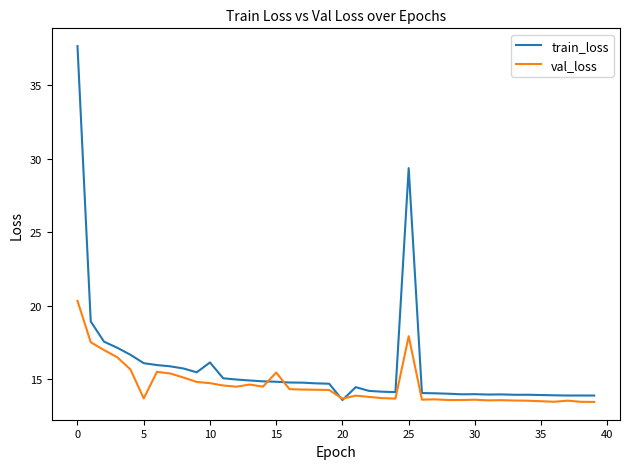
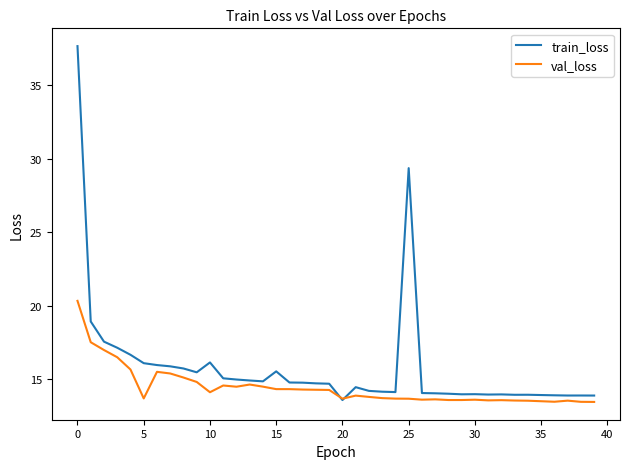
val_loss, 10: 14.7 -> 14.1
train_loss, 15: 14.8 -> 15.5
val_loss, 15: 15.5 -> 14.3
val_loss, 25: 17.9 -> 13.7
